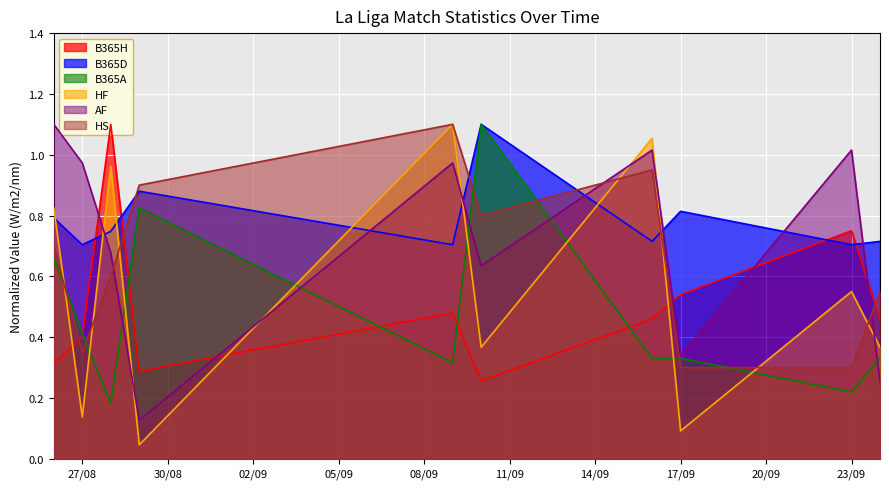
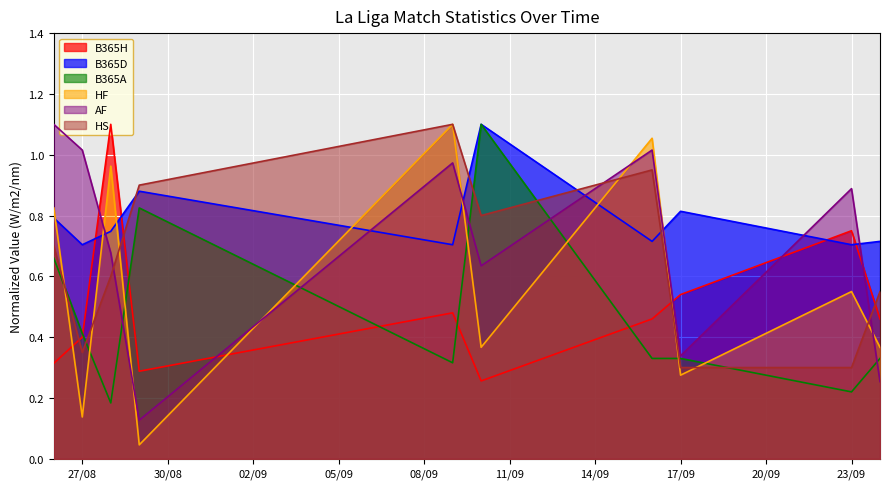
AF, 27/08: 0.97 -> 1.02
HF, 17/09: 0.09 -> 0.28
AF, 23/09: 1.02 -> 0.89
